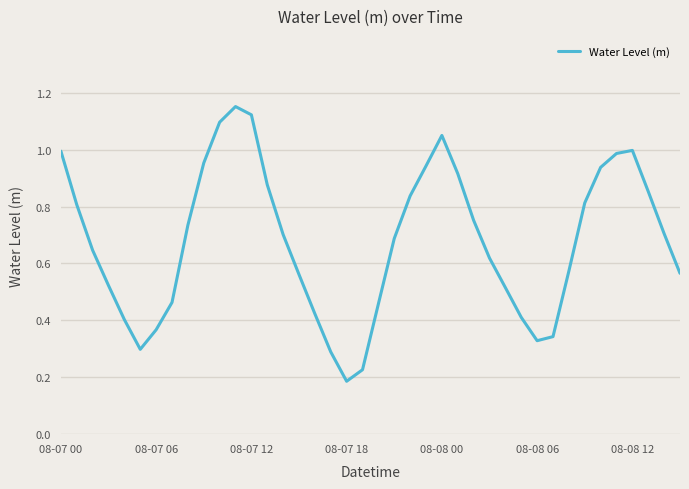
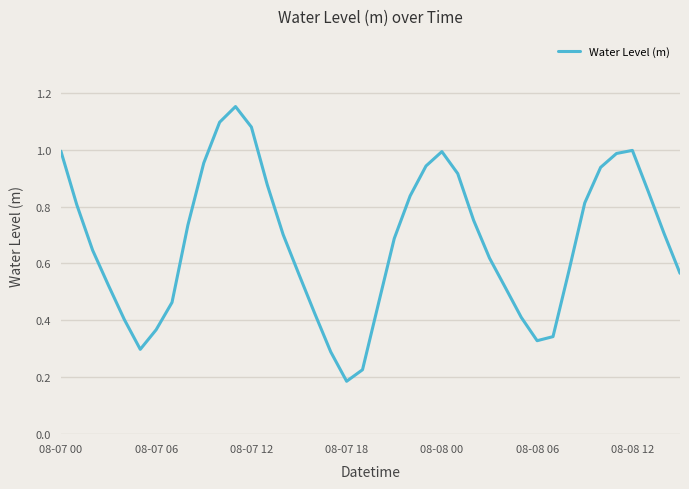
08-07 12: 1.12 -> 1.08
08-08 00: 1.05 -> 0.99
